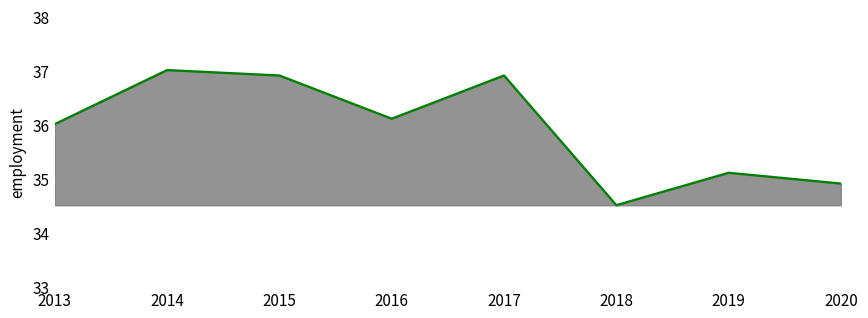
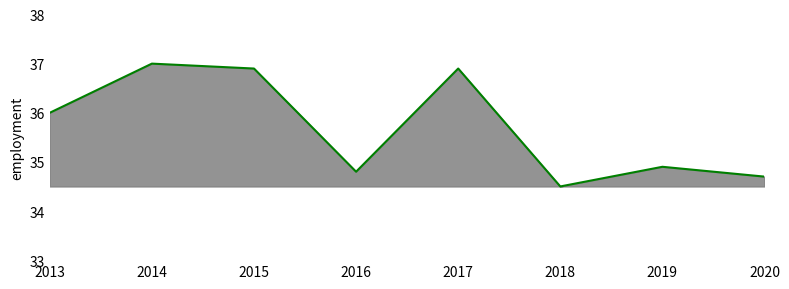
2016: 36.1 -> 34.8
2019: 35.1 -> 34.9
2020: 34.9 -> 34.7
